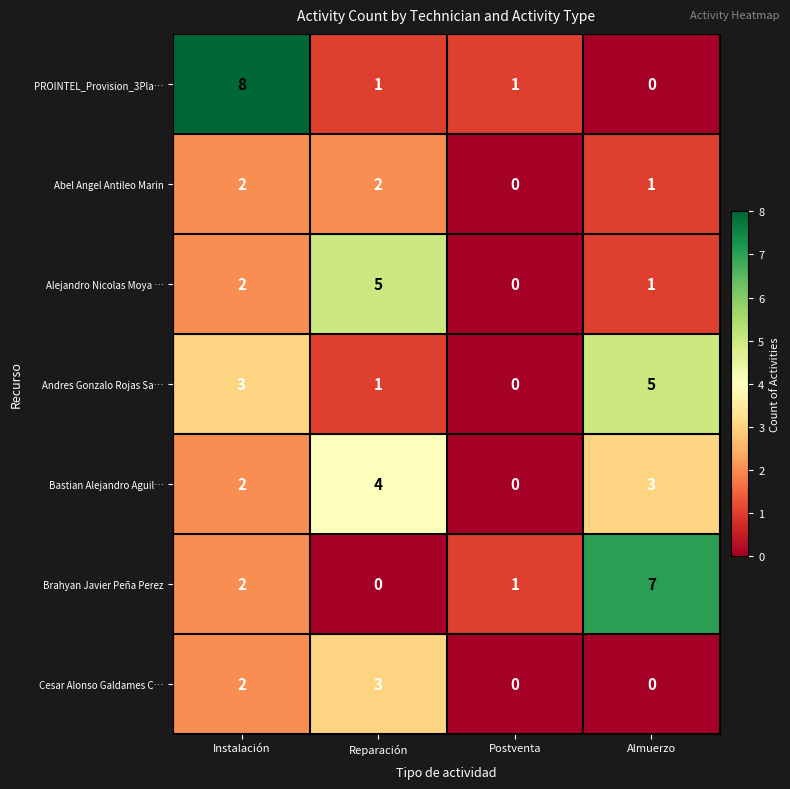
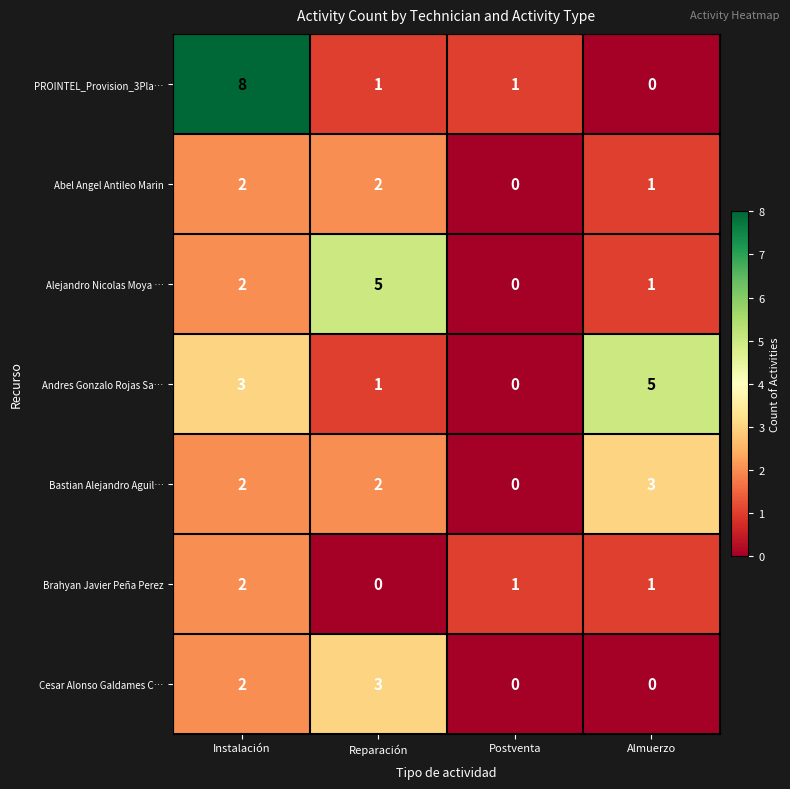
Bastian Alejandro Aguil…, Reparación: 4 -> 2
Brahyan Javier Peña Perez, Almuerzo: 7 -> 1
